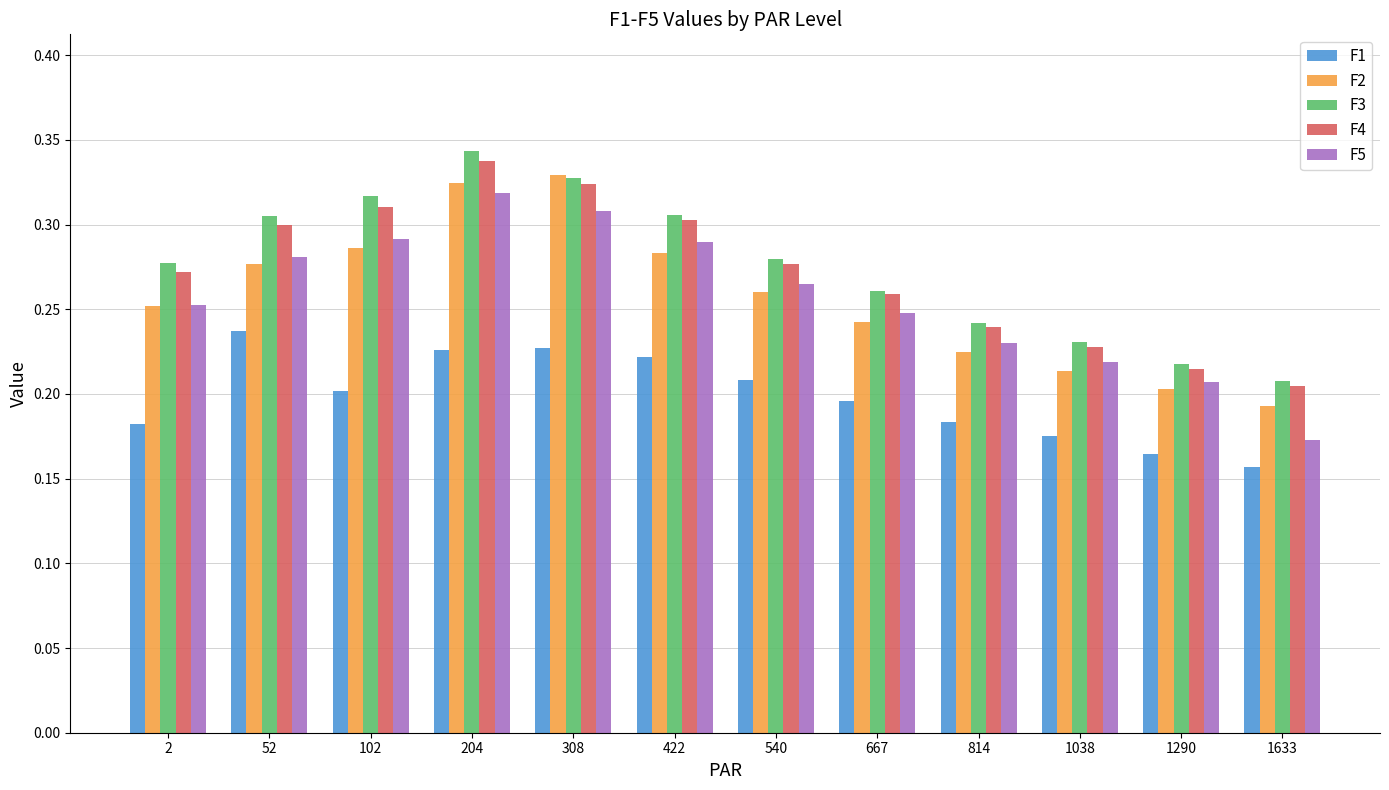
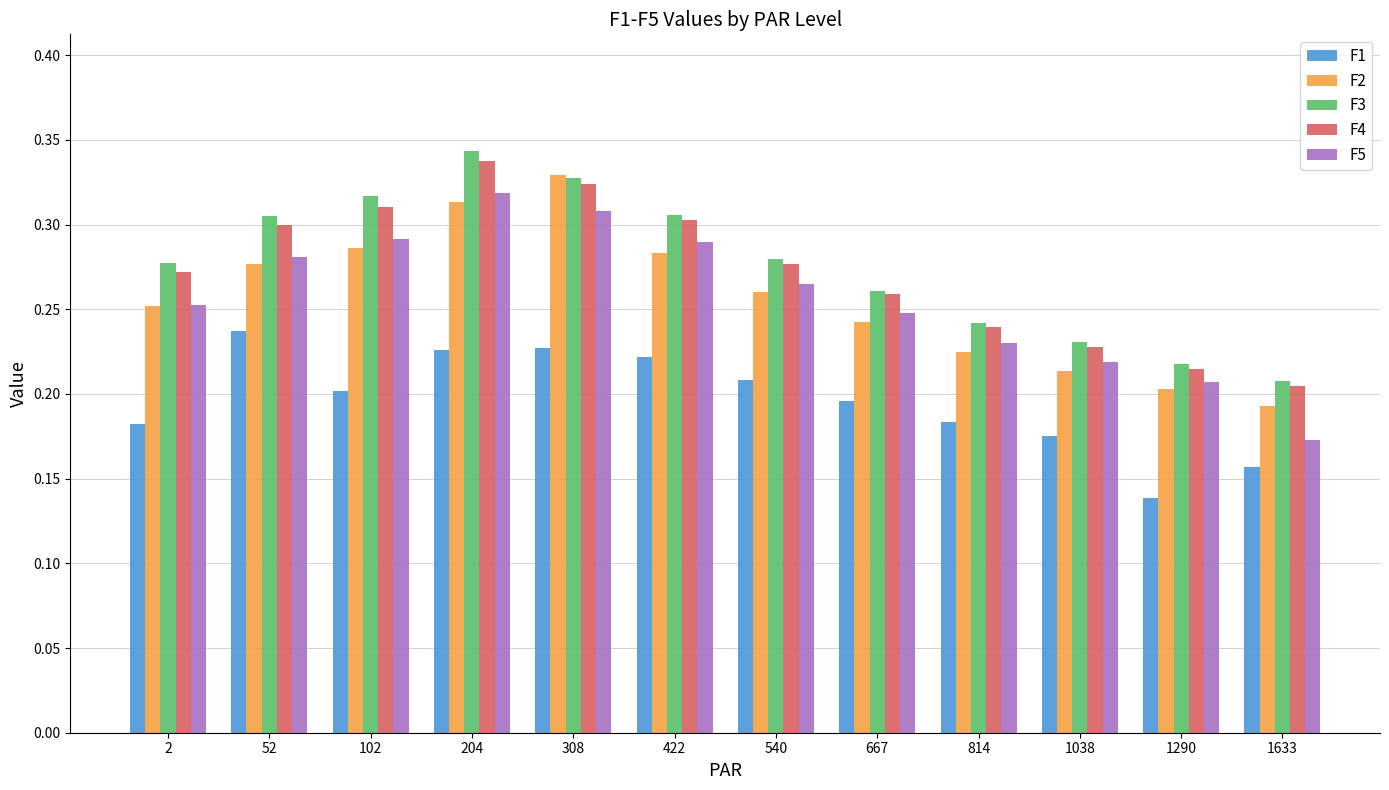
F2, 204: 0.325 -> 0.313
F1, 1290: 0.165 -> 0.139
